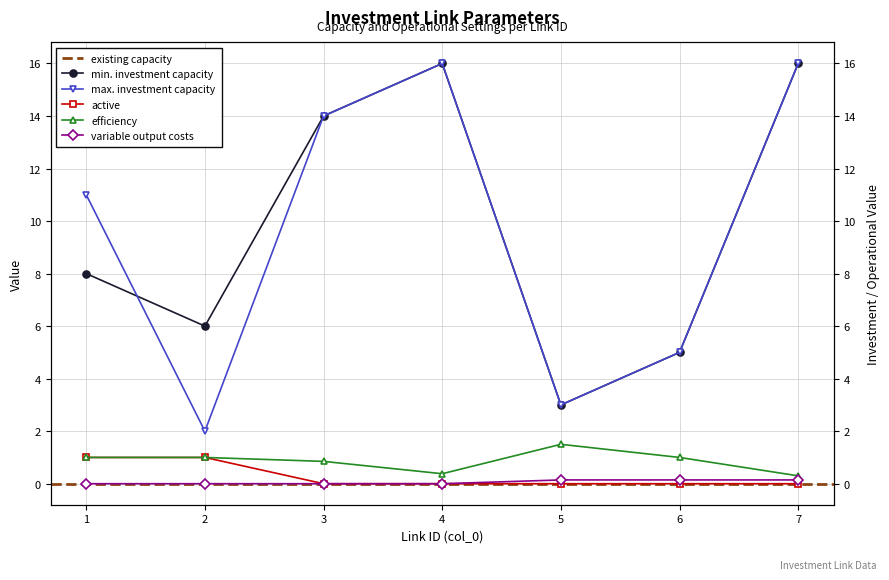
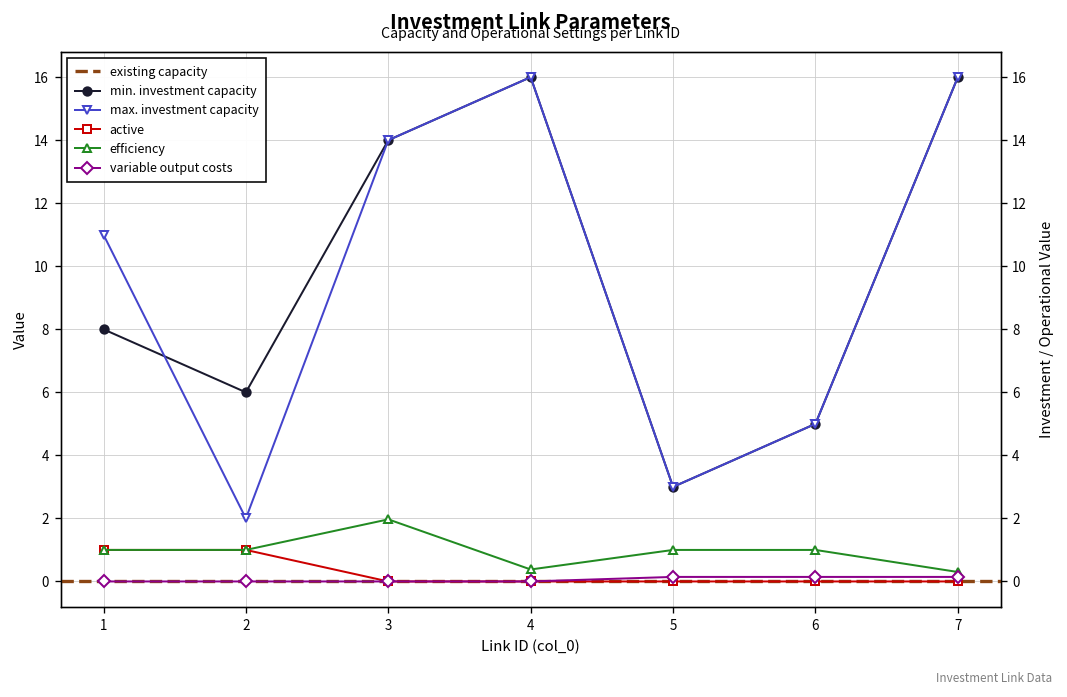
efficiency, 3: 0.9 -> 2.0
efficiency, 5: 1.5 -> 1.0
